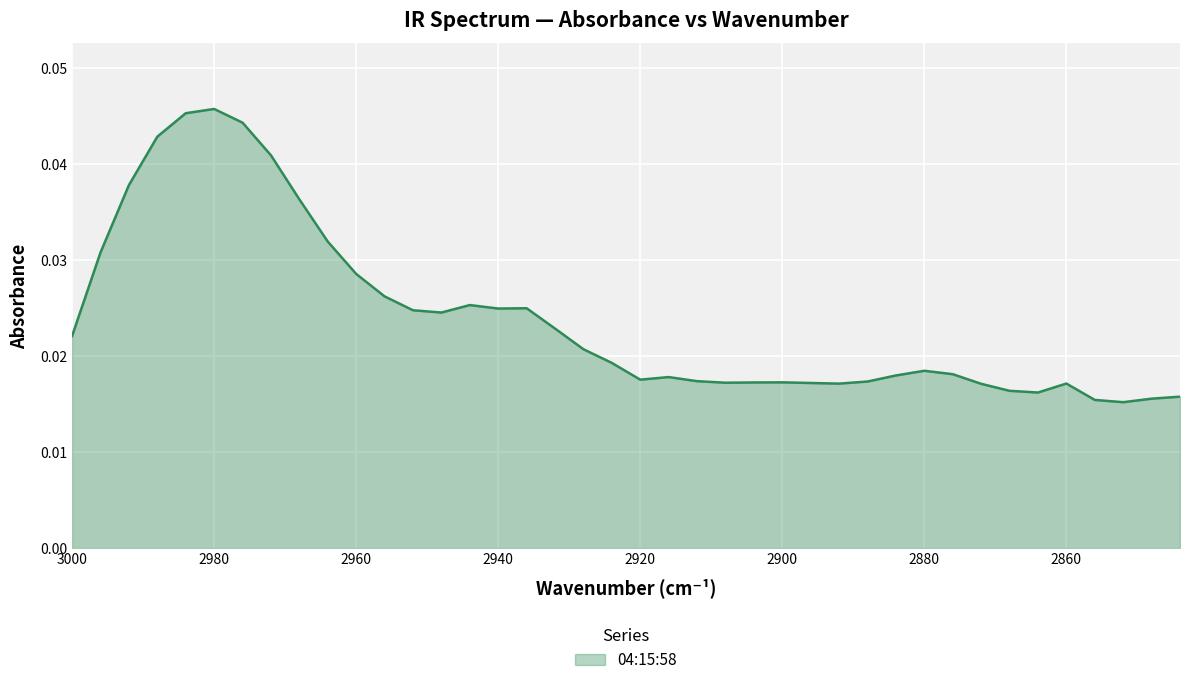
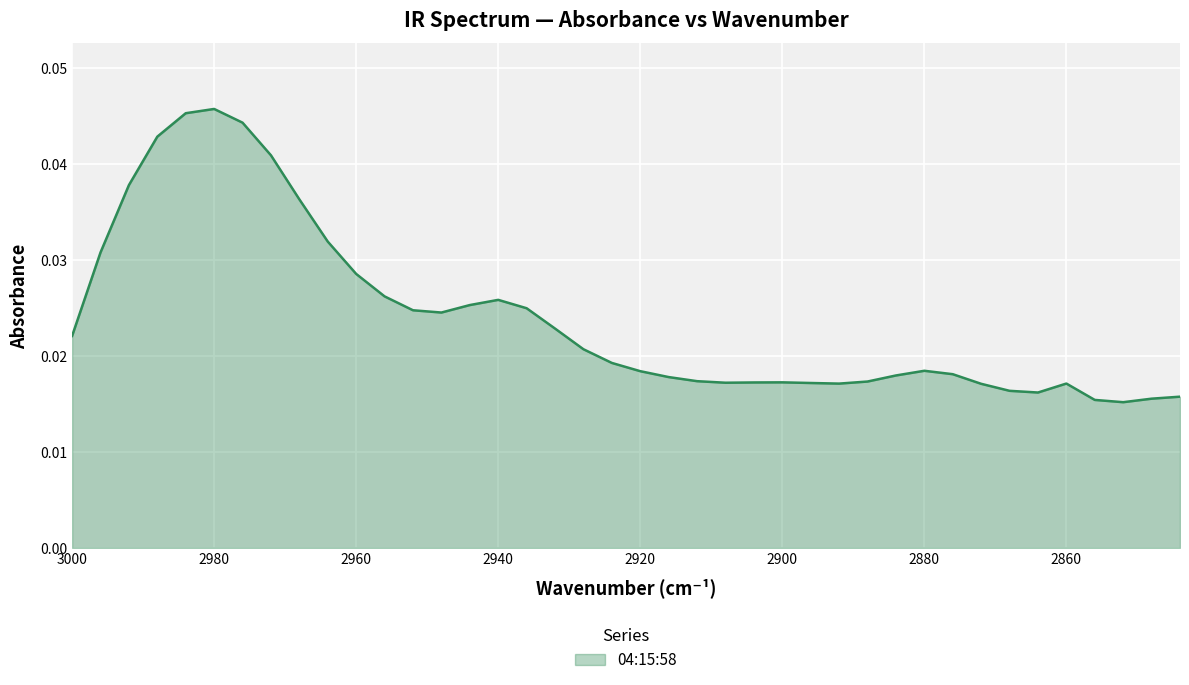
2940: 0.025 -> 0.026
2920: 0.0175 -> 0.0184
